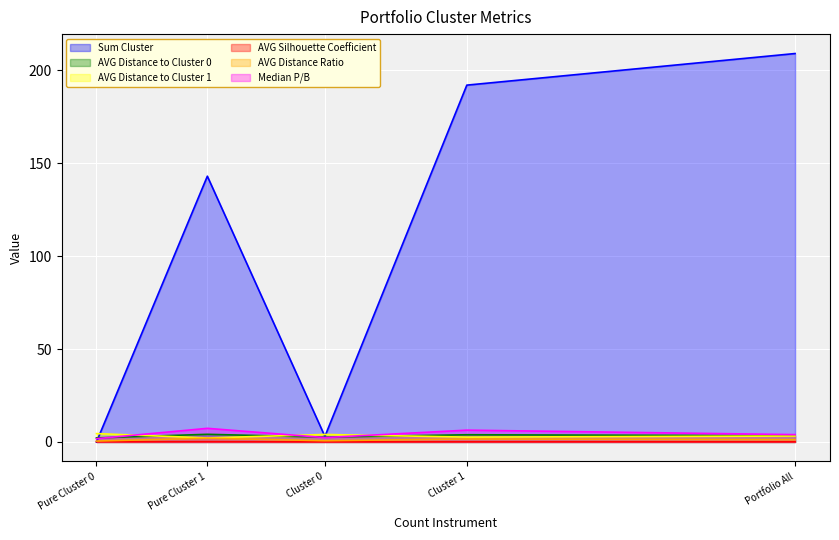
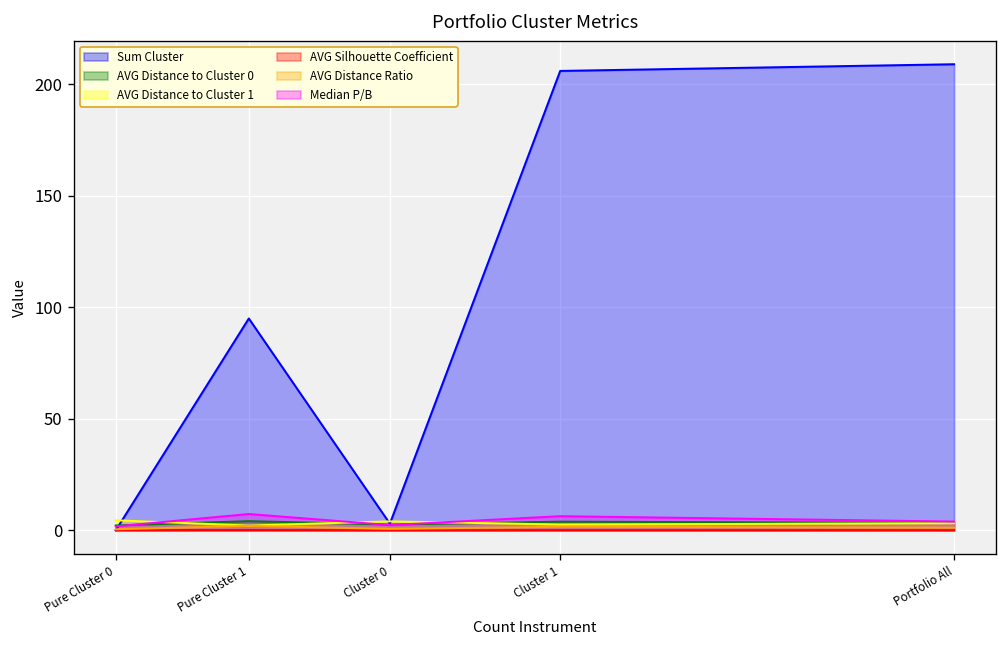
Sum Cluster, Pure Cluster 1: 143 -> 95
Sum Cluster, Cluster 1: 192 -> 206
